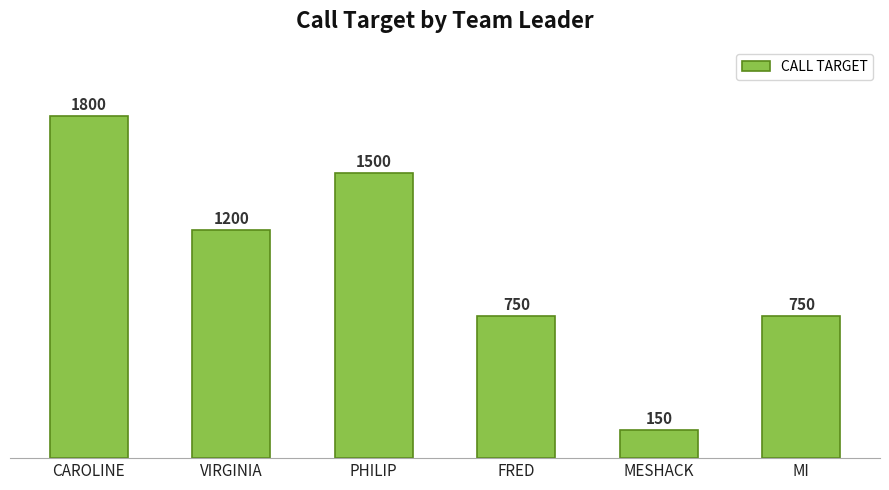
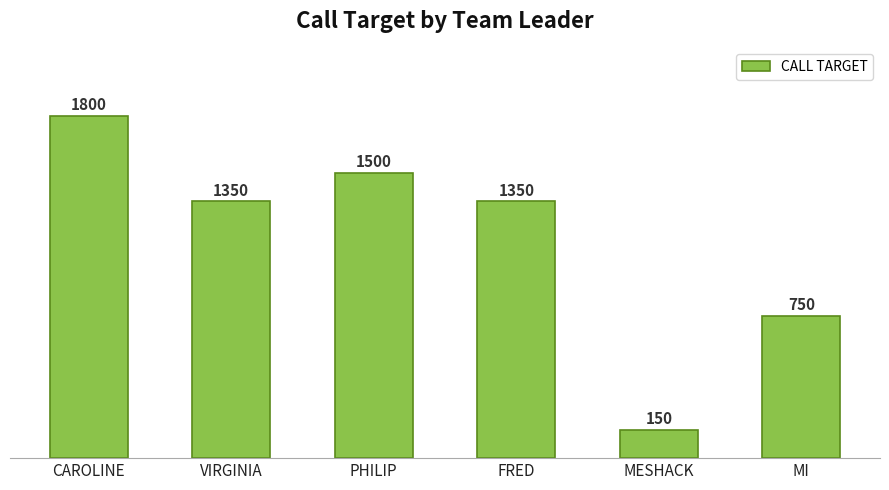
VIRGINIA: 1200 -> 1350
FRED: 750 -> 1350
